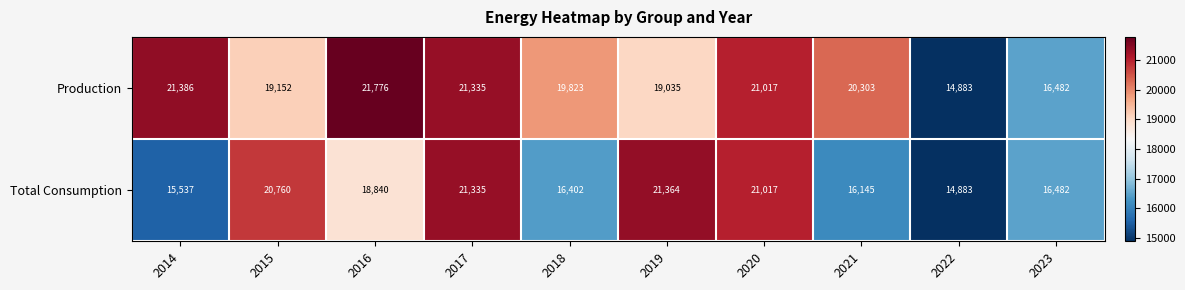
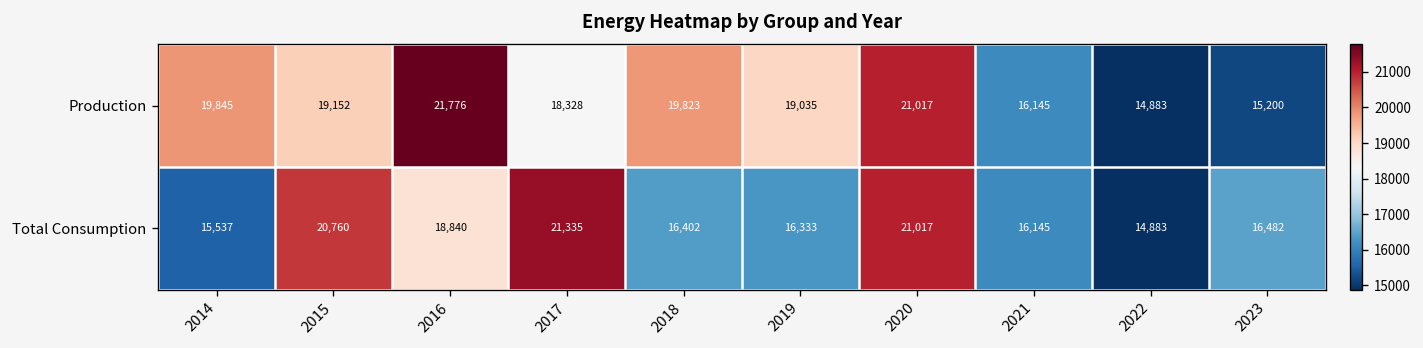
Production, 2014: 21,386 -> 19,845
Production, 2017: 21,335 -> 18,328
Production, 2021: 20,303 -> 16,145
Production, 2023: 16,482 -> 15,200
Total Consumption, 2019: 21,364 -> 16,333
